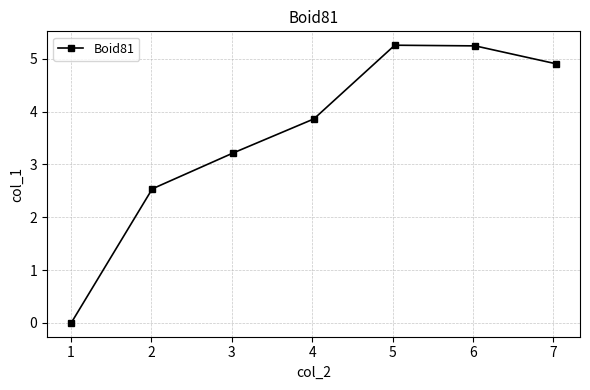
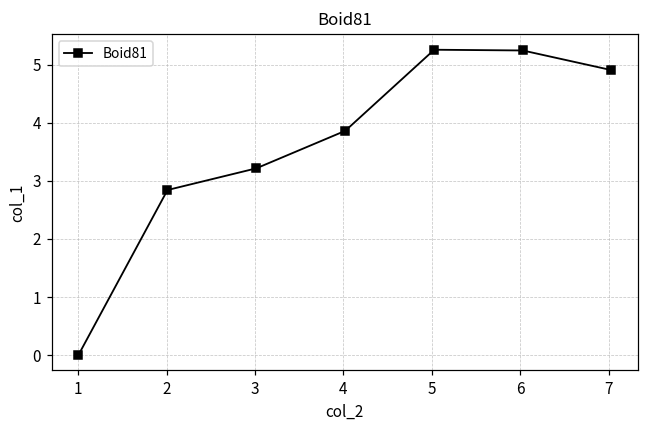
2: 2.5 -> 2.8
